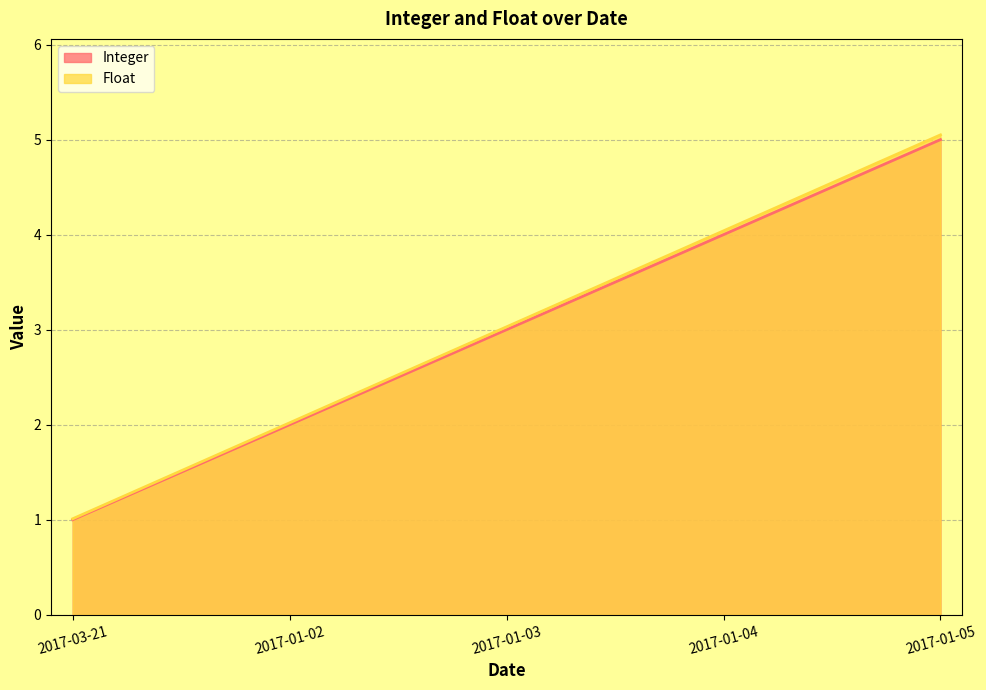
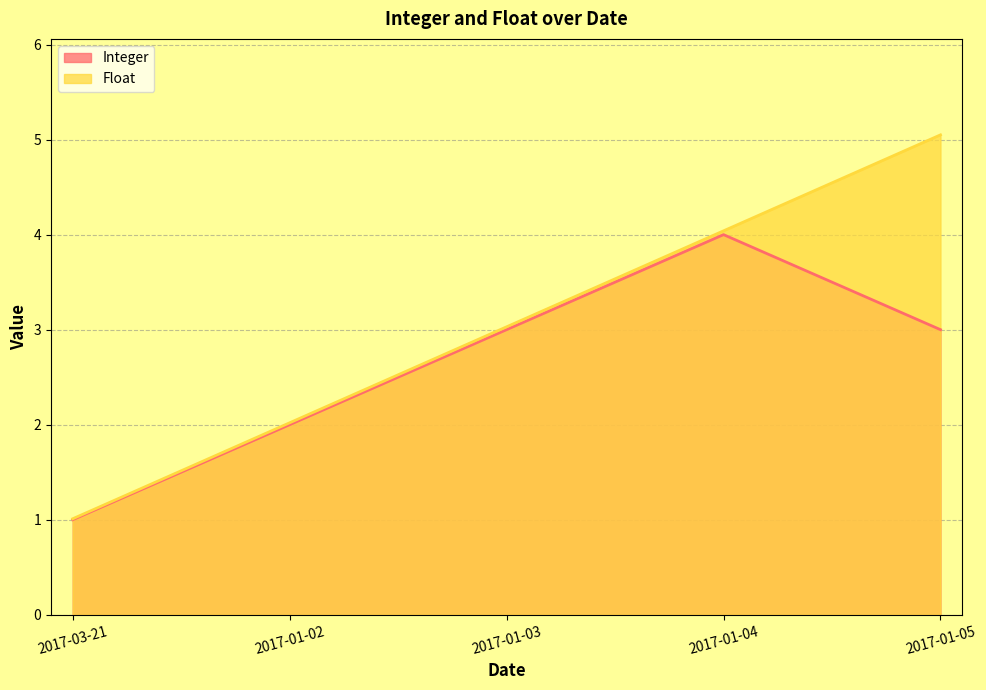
Integer, 2017-01-05: 5 -> 3
